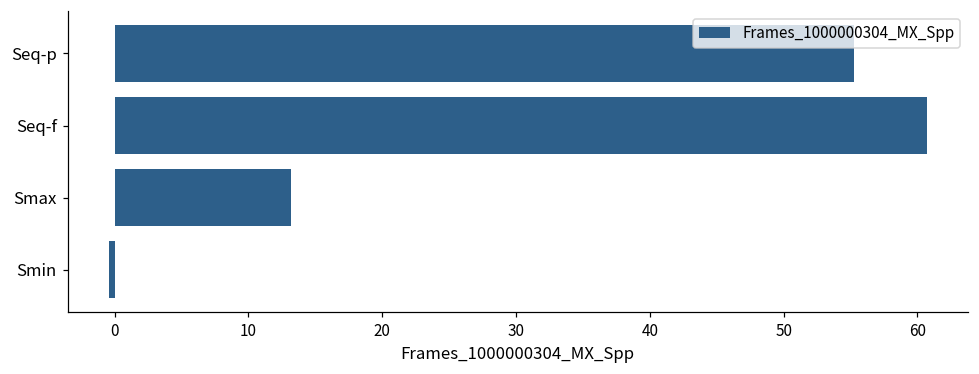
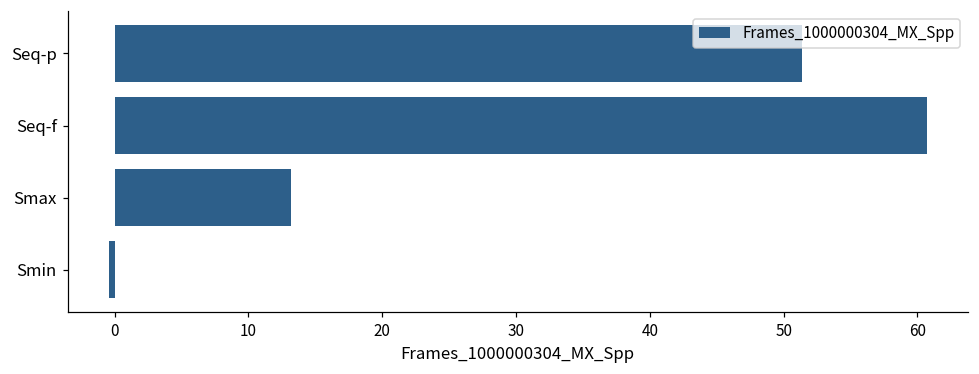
Seq-p: 55.3 -> 51.4
